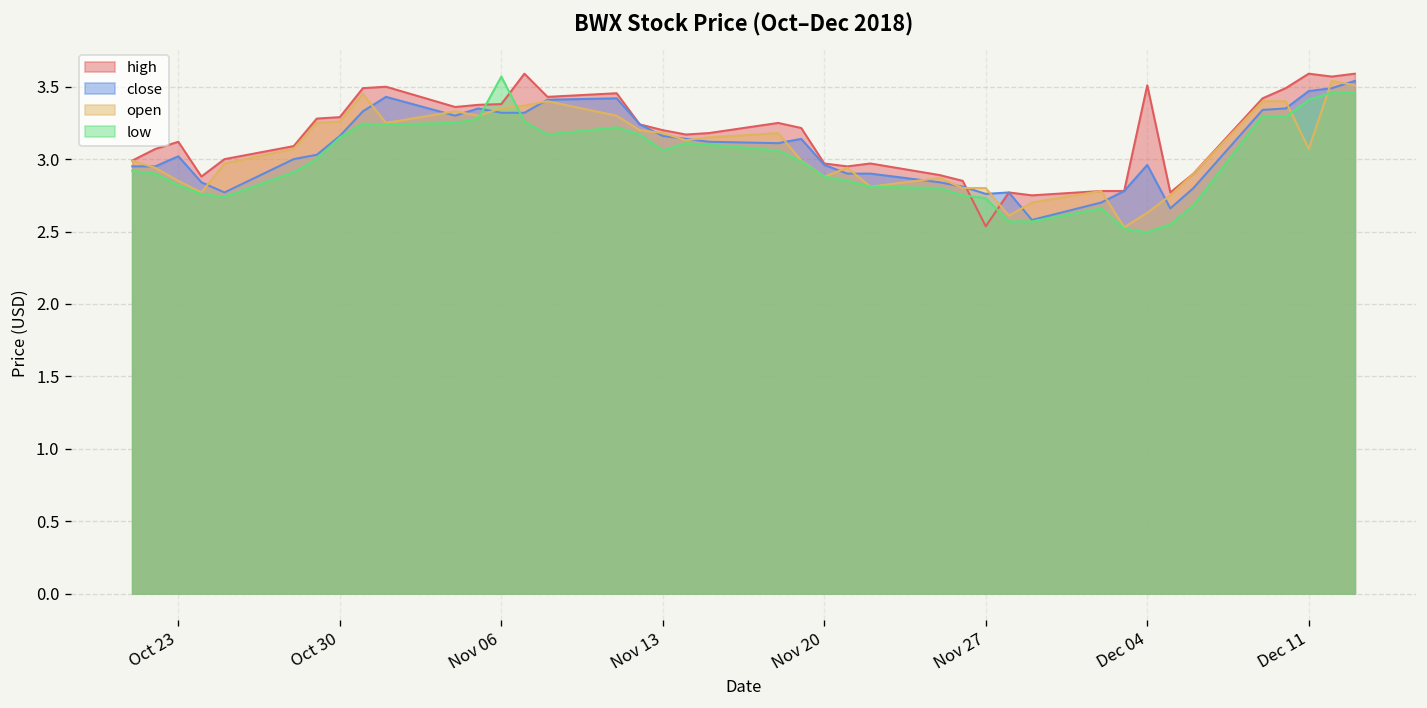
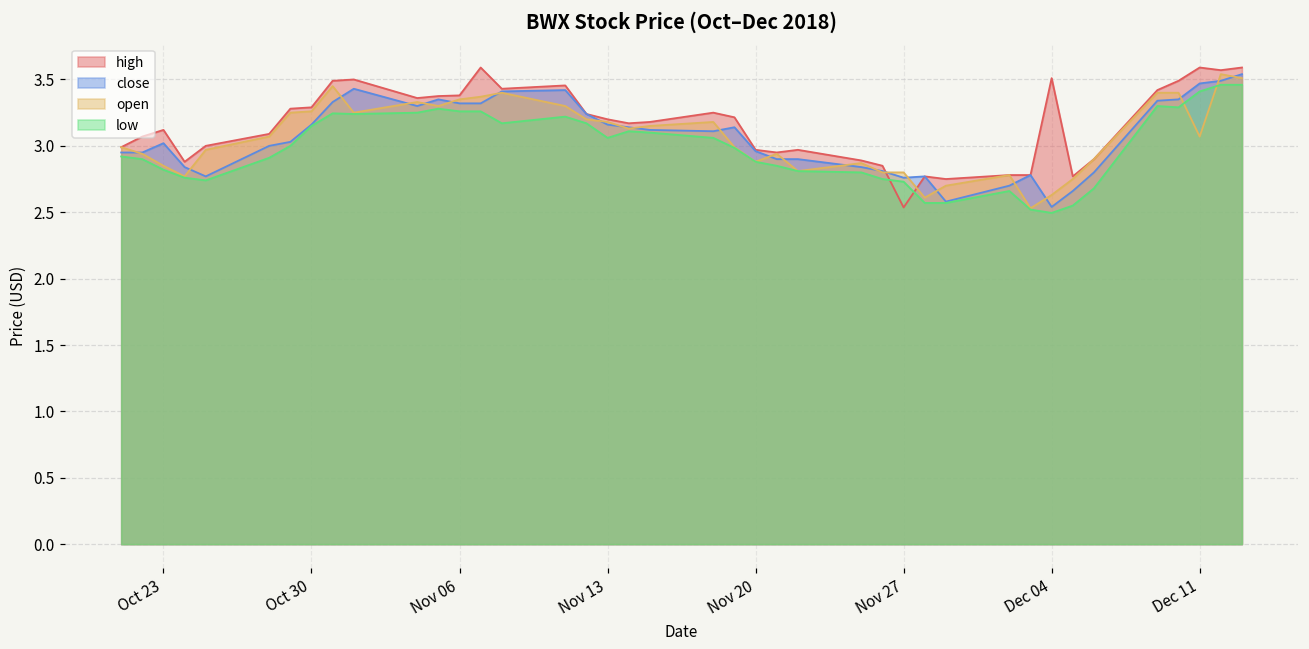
low, Nov 06: 3.57 -> 3.26
close, Dec 04: 2.96 -> 2.54
